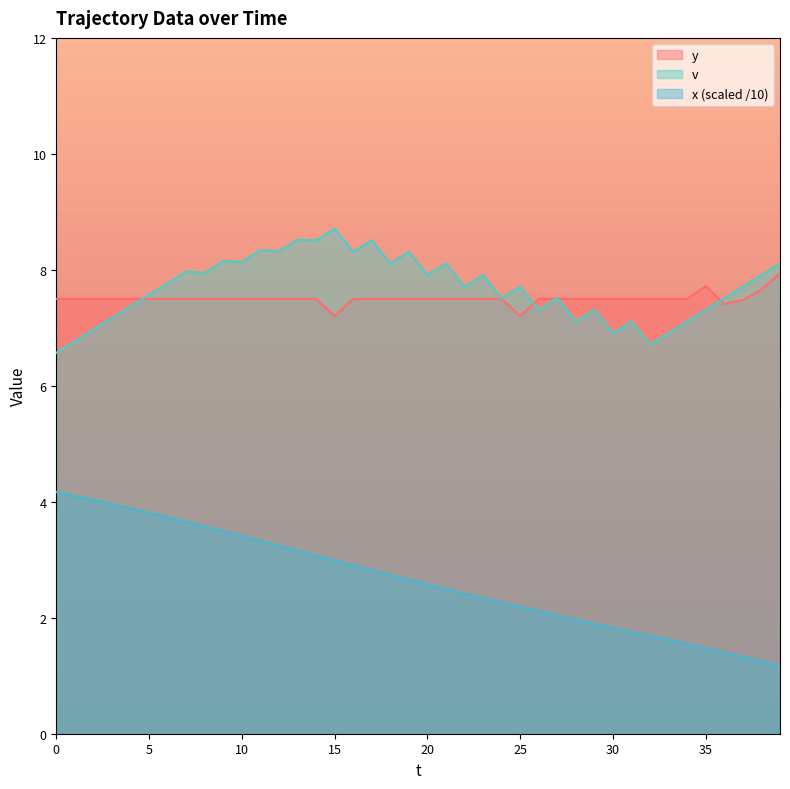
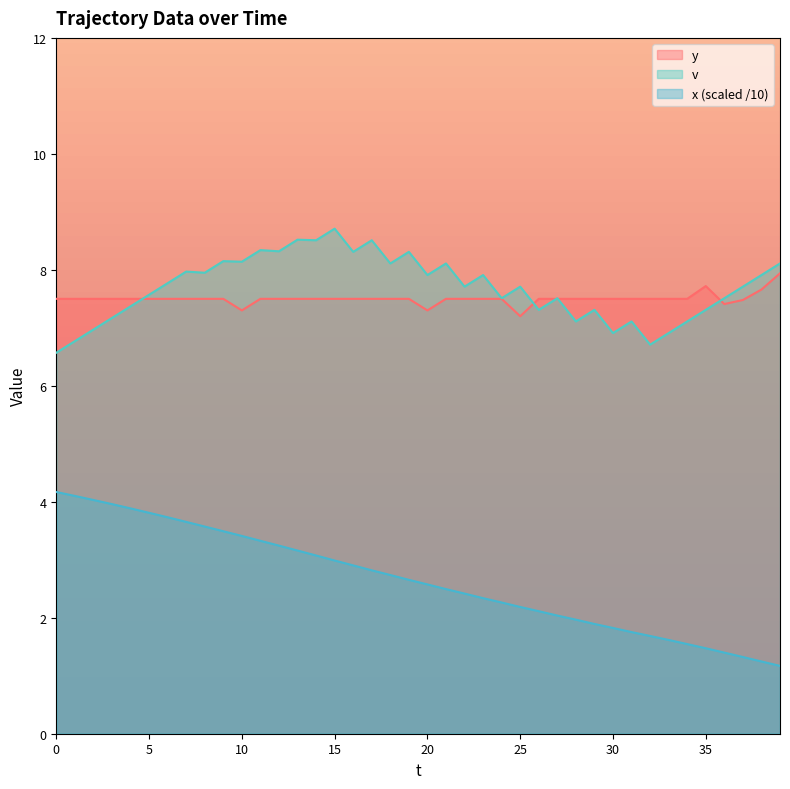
y, 10: 7.5 -> 7.3
y, 15: 7.2 -> 7.5
y, 20: 7.5 -> 7.3
